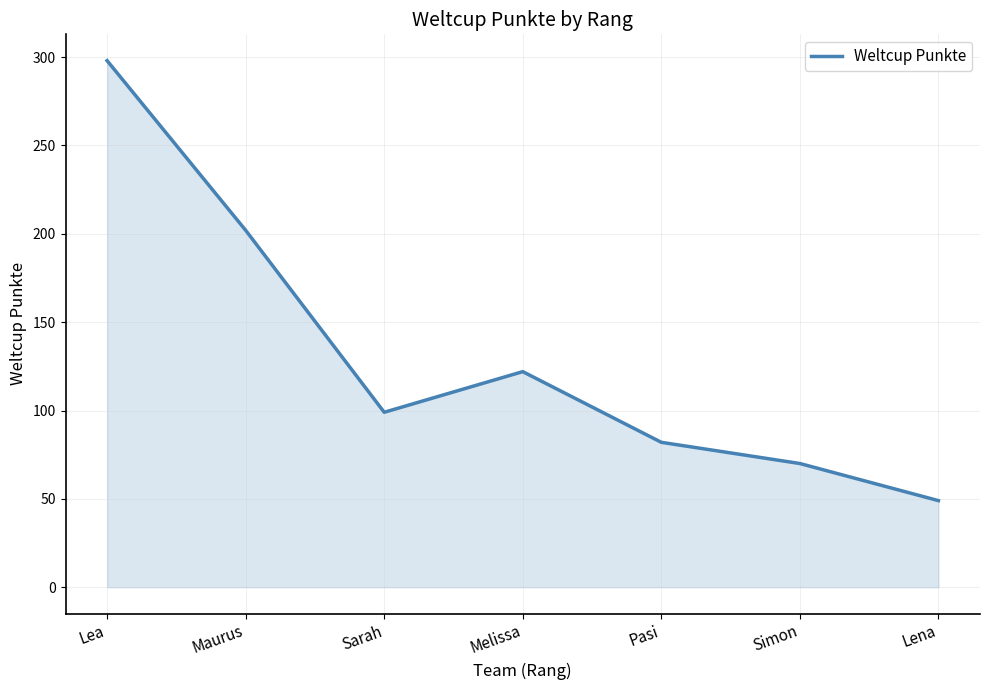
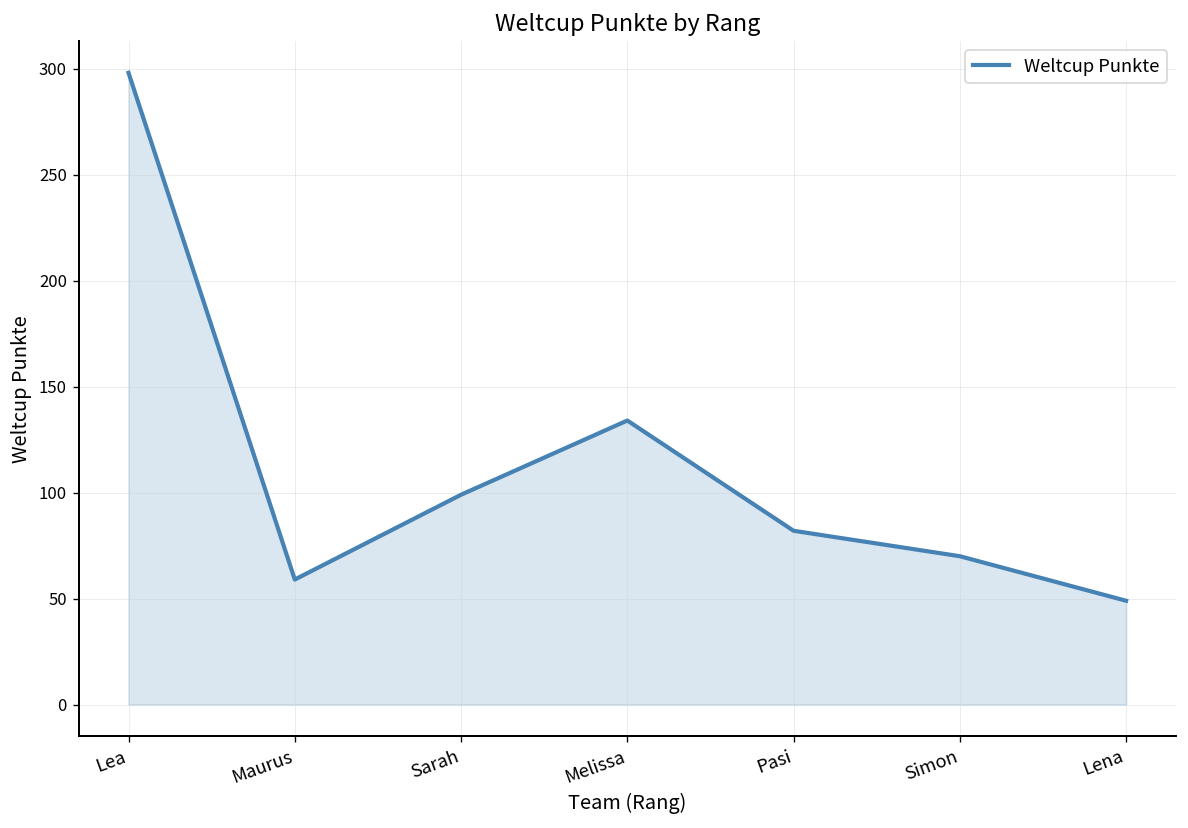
Maurus: 202 -> 59
Melissa: 122 -> 134
